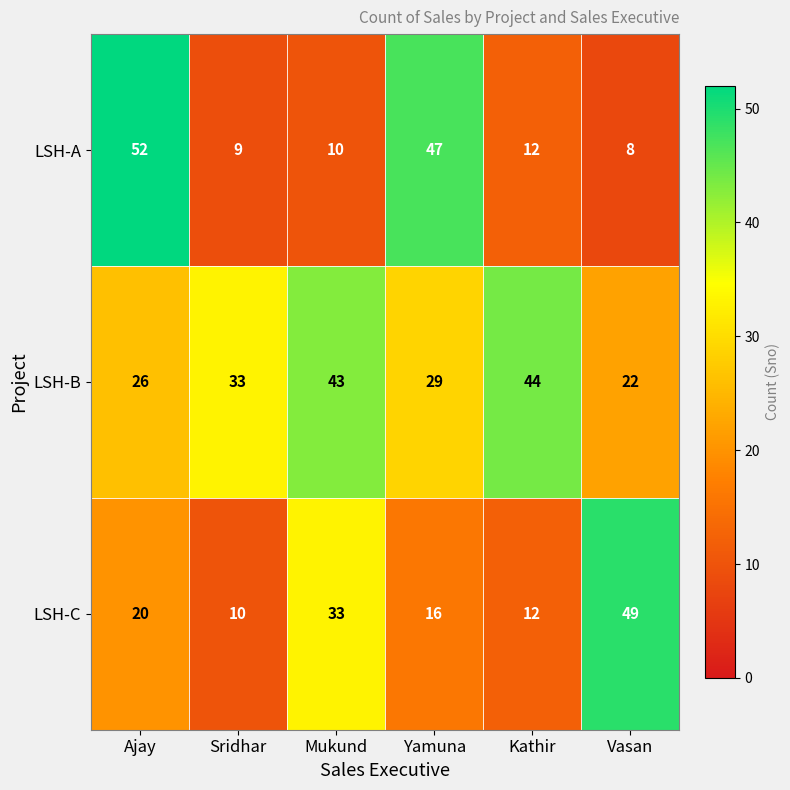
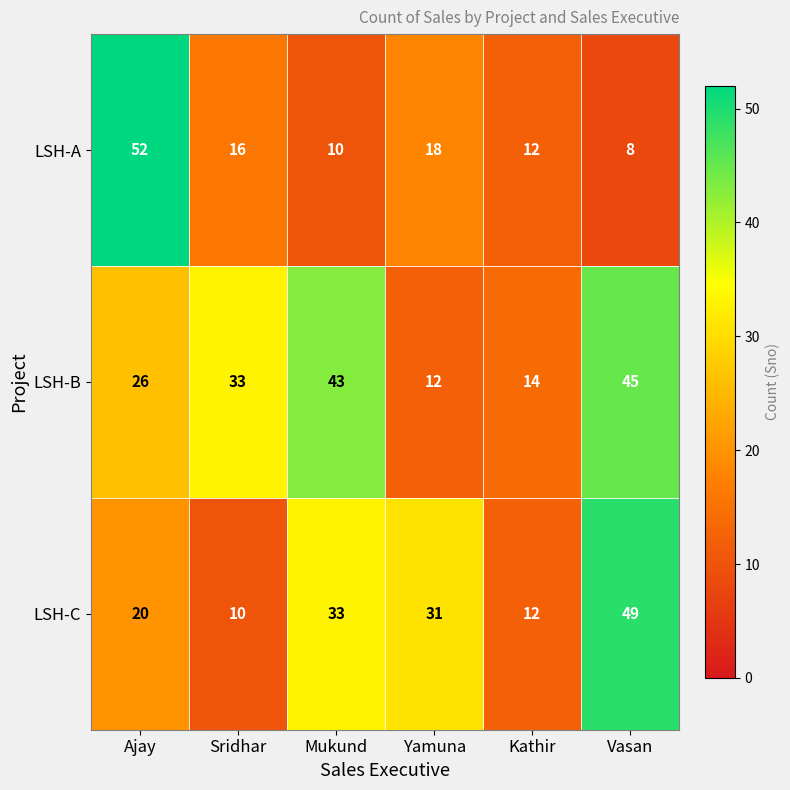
LSH-A, Sridhar: 9 -> 16
LSH-A, Yamuna: 47 -> 18
LSH-B, Yamuna: 29 -> 12
LSH-B, Kathir: 44 -> 14
LSH-B, Vasan: 22 -> 45
LSH-C, Yamuna: 16 -> 31
